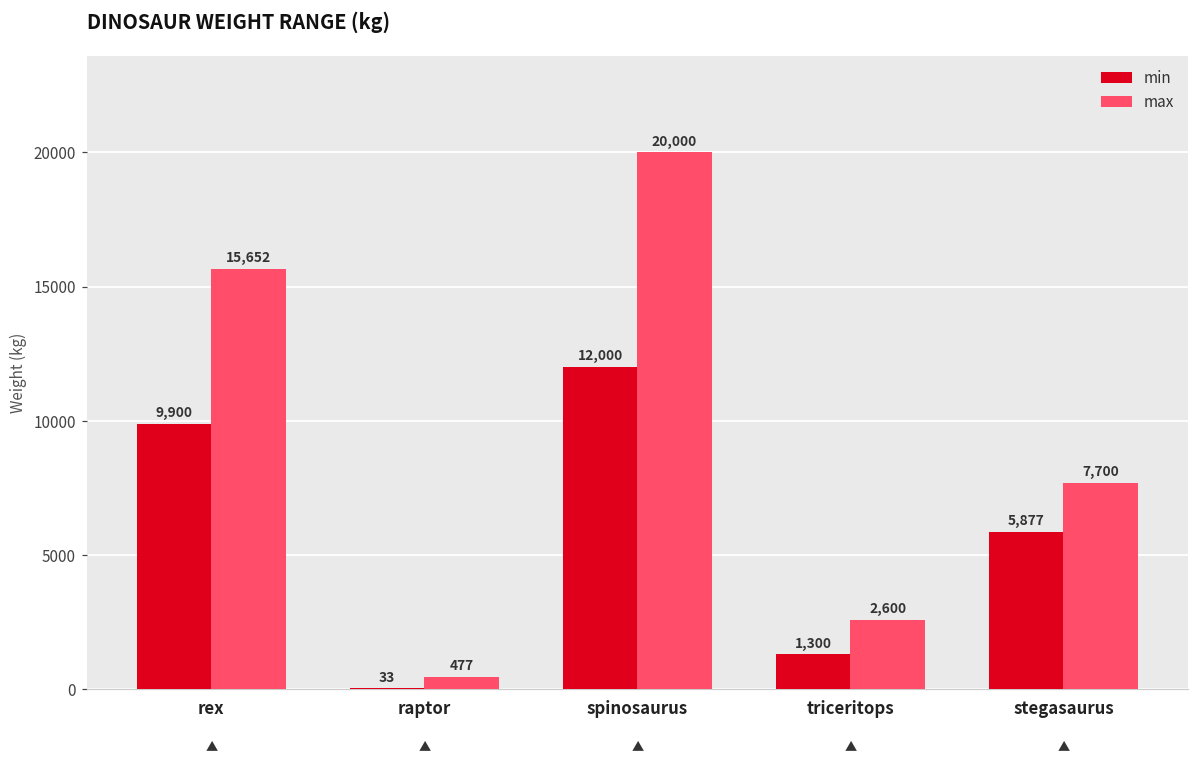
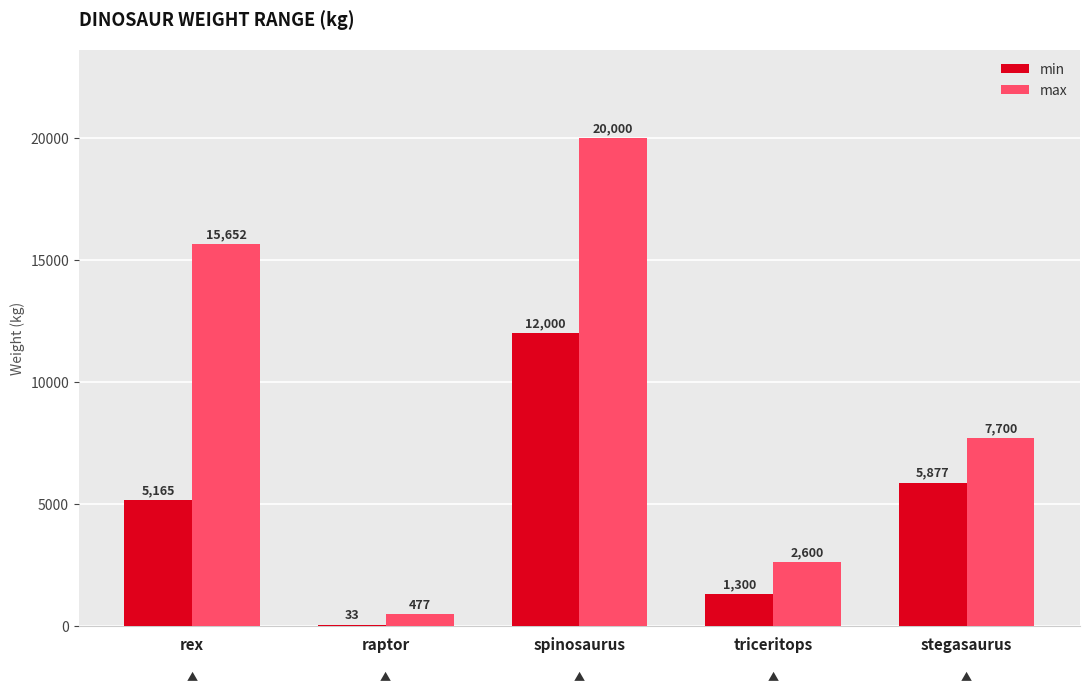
min, rex: 9,900 -> 5,165
